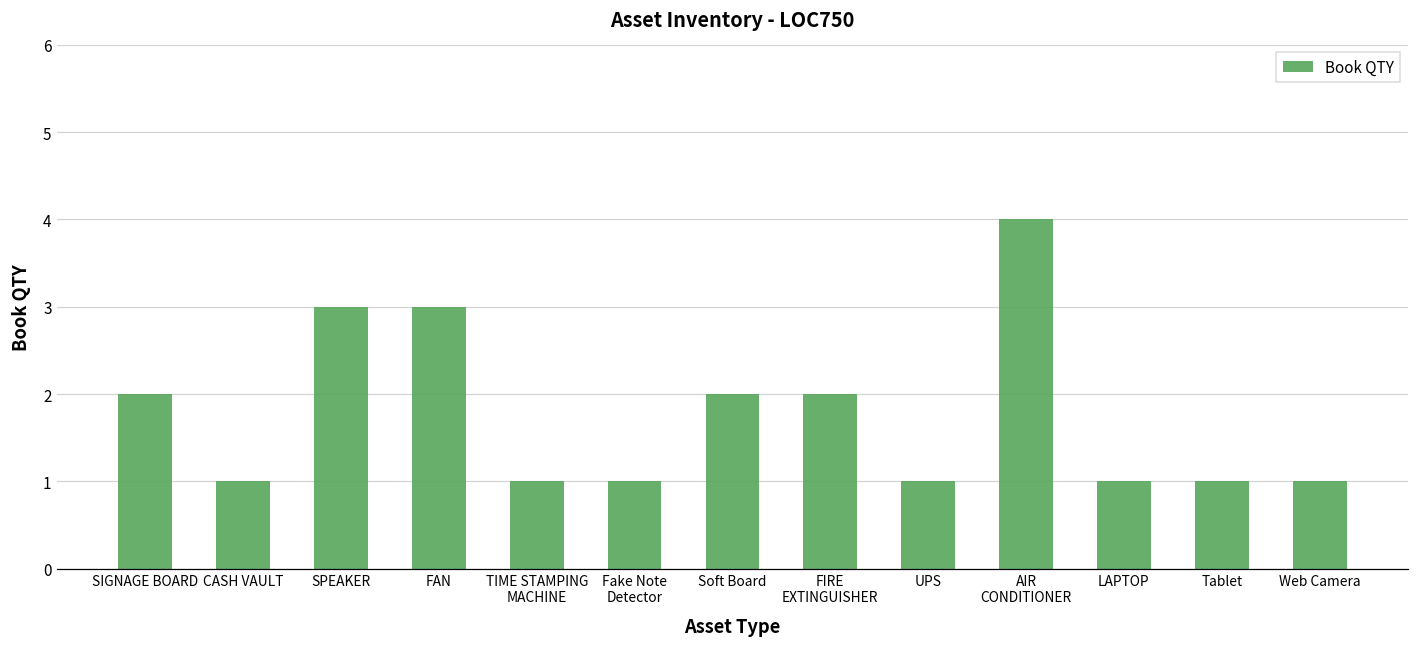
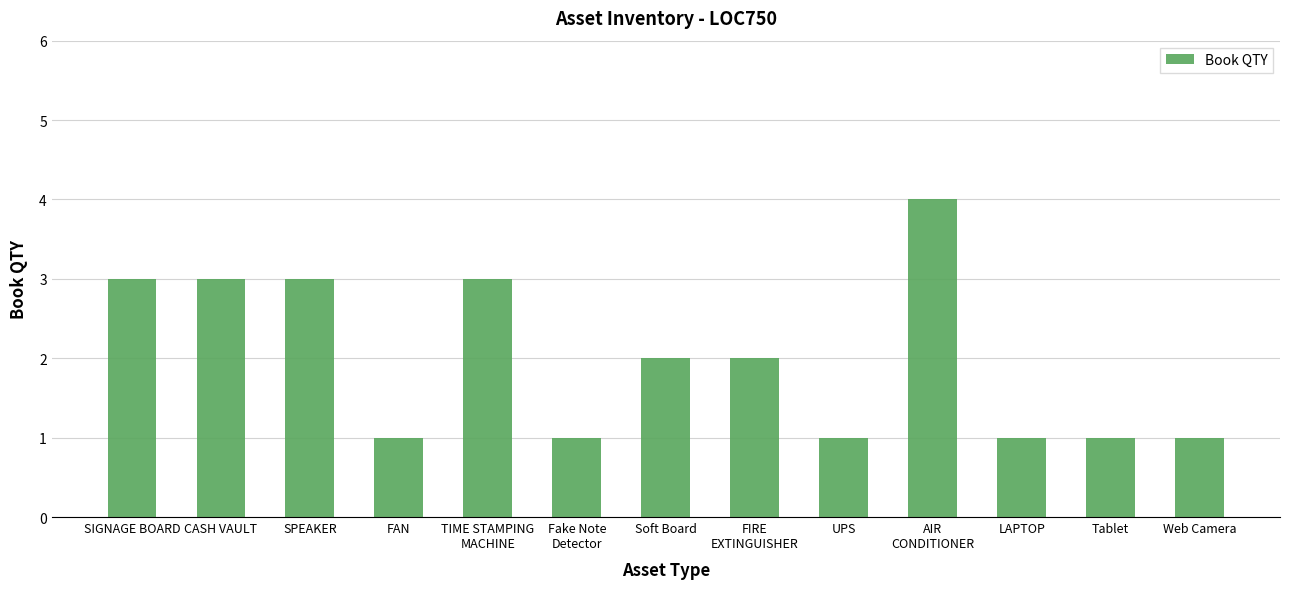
SIGNAGE BOARD: 2 -> 3
CASH VAULT: 1 -> 3
FAN: 3 -> 1
TIME STAMPING MACHINE: 1 -> 3
